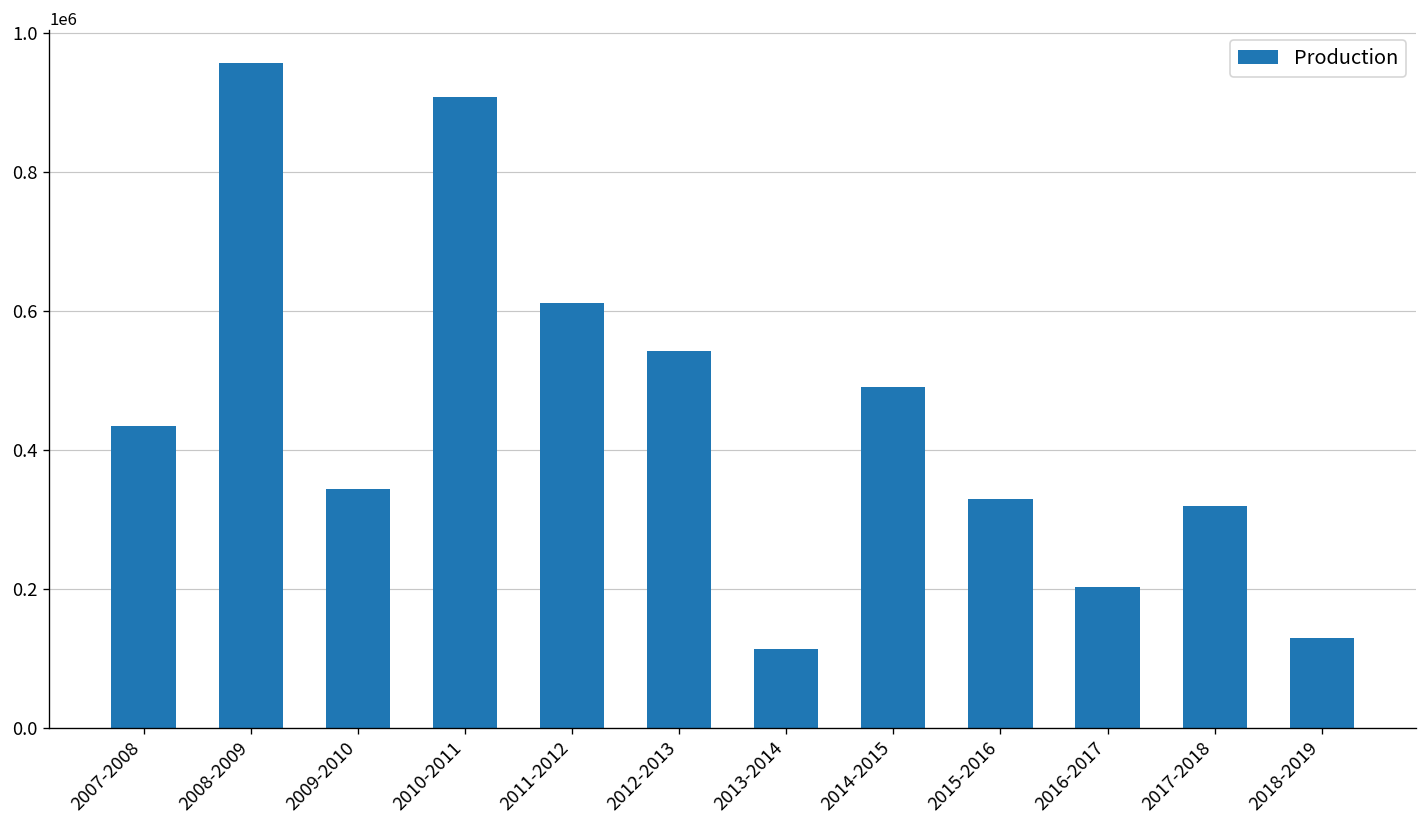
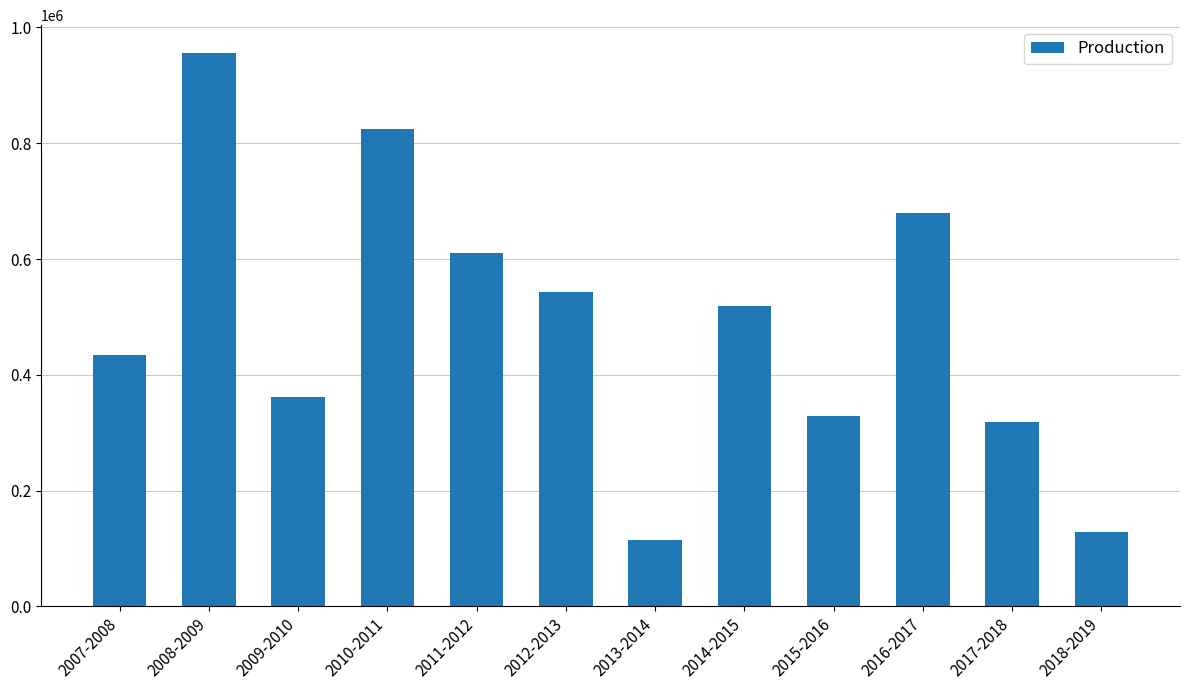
2009-2010: 340000 -> 360000
2010-2011: 910000 -> 830000
2014-2015: 490000 -> 520000
2016-2017: 200000 -> 680000
